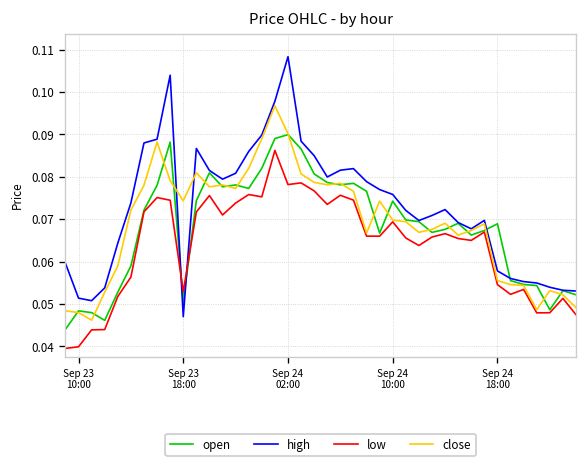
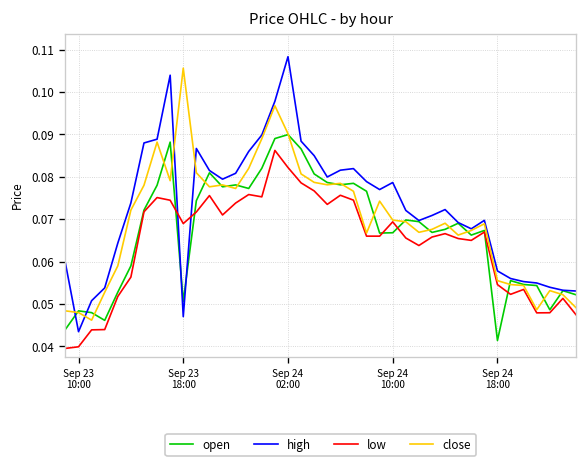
high, Sep 23 10:00: 0.051 -> 0.043
low, Sep 23 18:00: 0.053 -> 0.069
close, Sep 23 18:00: 0.074 -> 0.106
low, Sep 24 02:00: 0.078 -> 0.082
open, Sep 24 10:00: 0.074 -> 0.067
high, Sep 24 10:00: 0.076 -> 0.079
open, Sep 24 18:00: 0.069 -> 0.041
